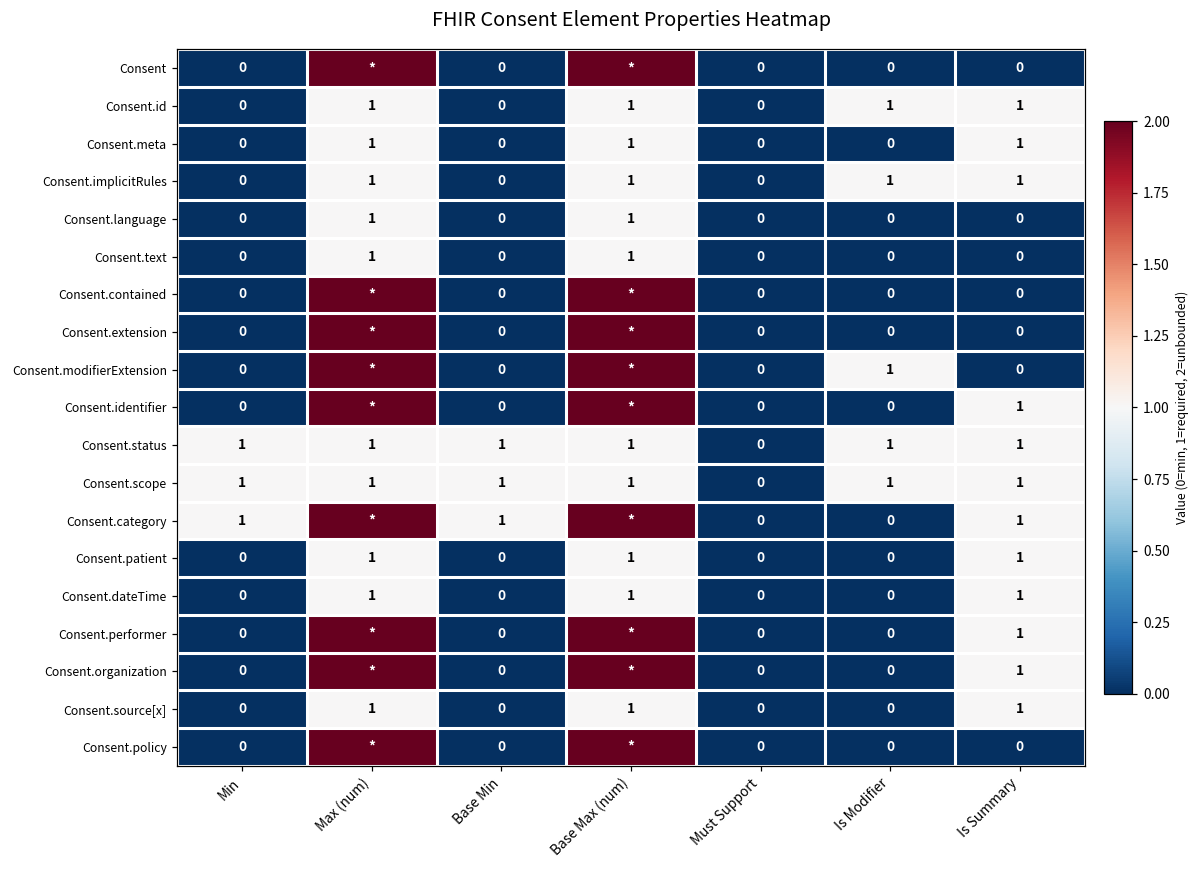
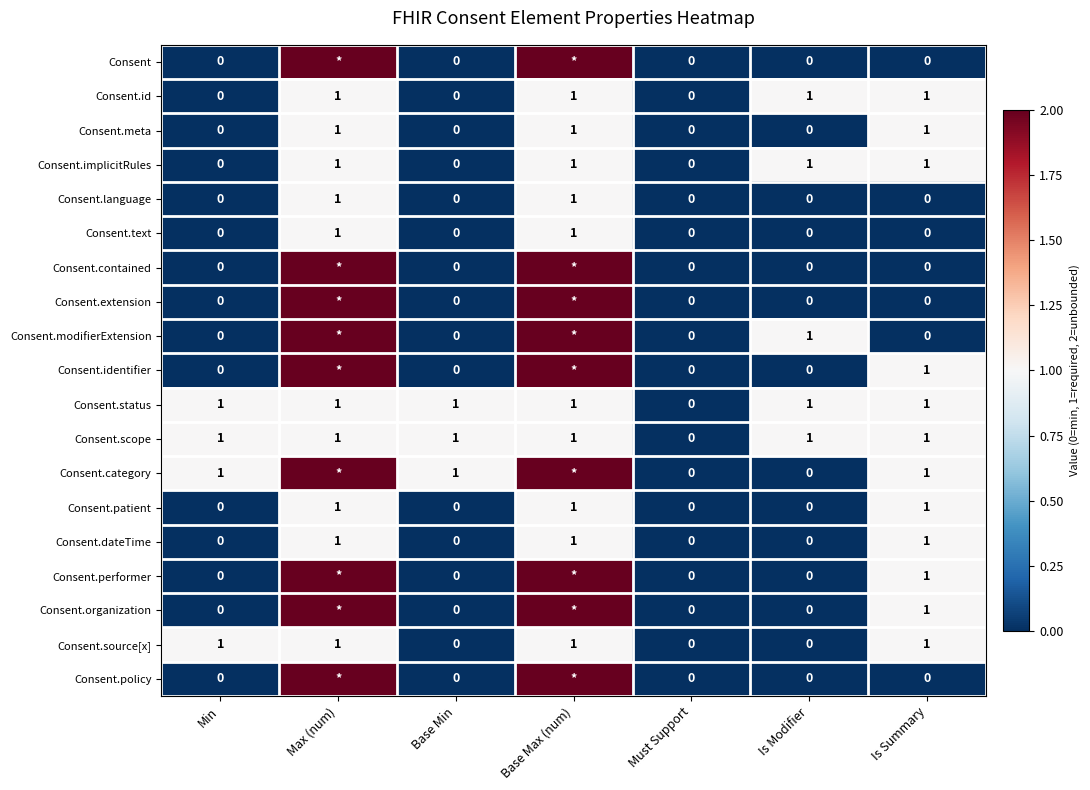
Consent.source[x], Min: 0 -> 1
